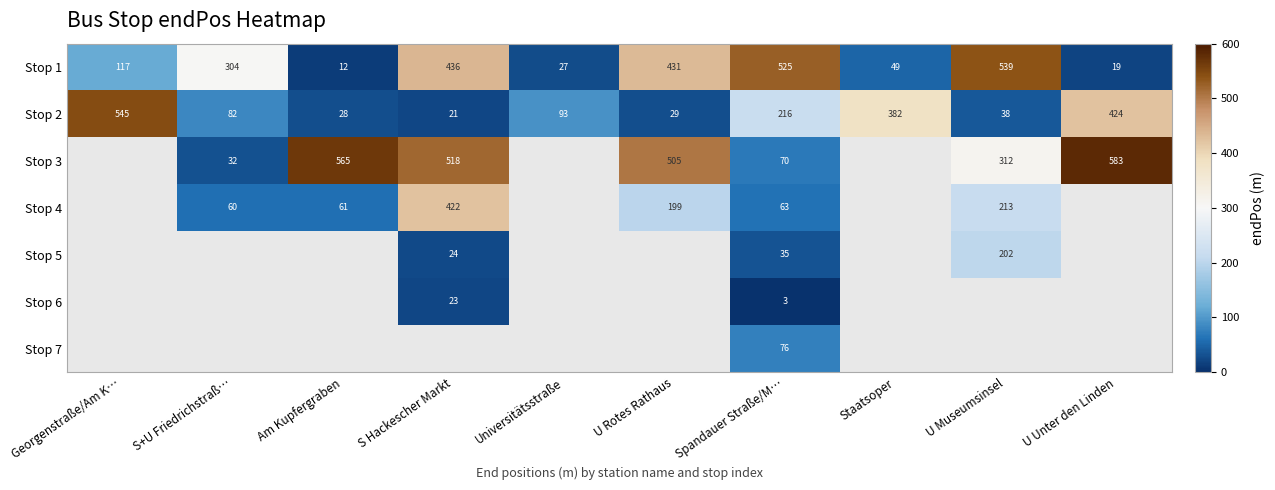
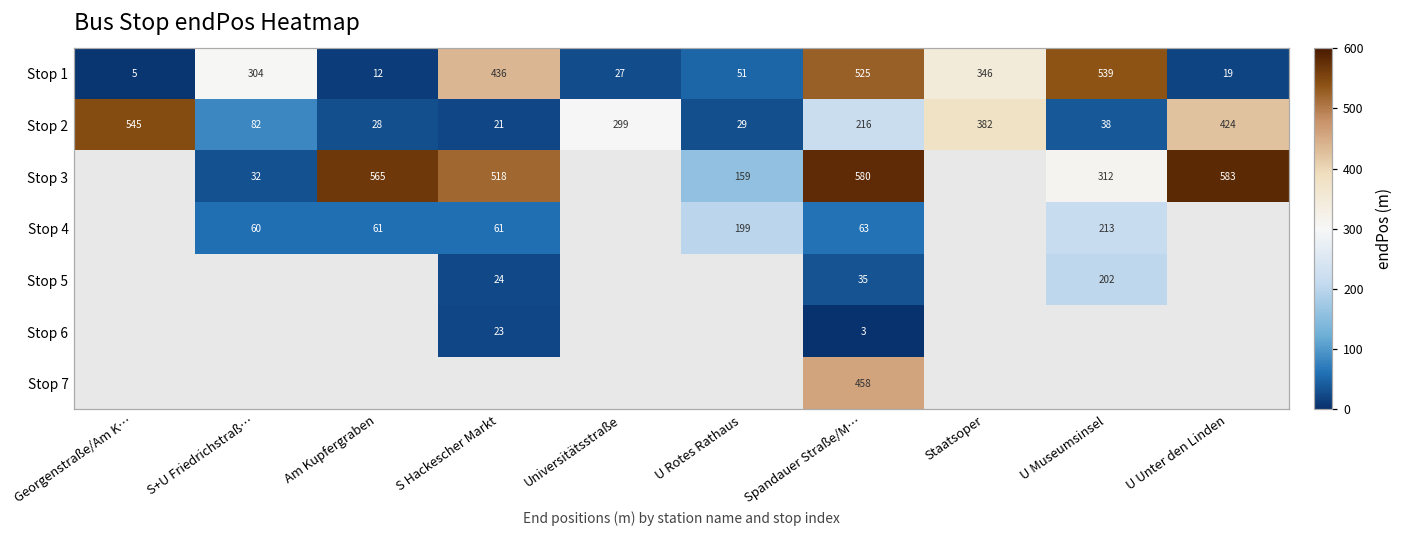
Stop 1, Georgenstraße/Am K…: 117 -> 5
Stop 1, U Rotes Rathaus: 431 -> 51
Stop 1, Staatsoper: 49 -> 346
Stop 2, Universitätsstraße: 93 -> 299
Stop 3, U Rotes Rathaus: 505 -> 159
Stop 3, Spandauer Straße/M…: 70 -> 580
Stop 4, S Hackescher Markt: 422 -> 61
Stop 7, Spandauer Straße/M…: 76 -> 458
